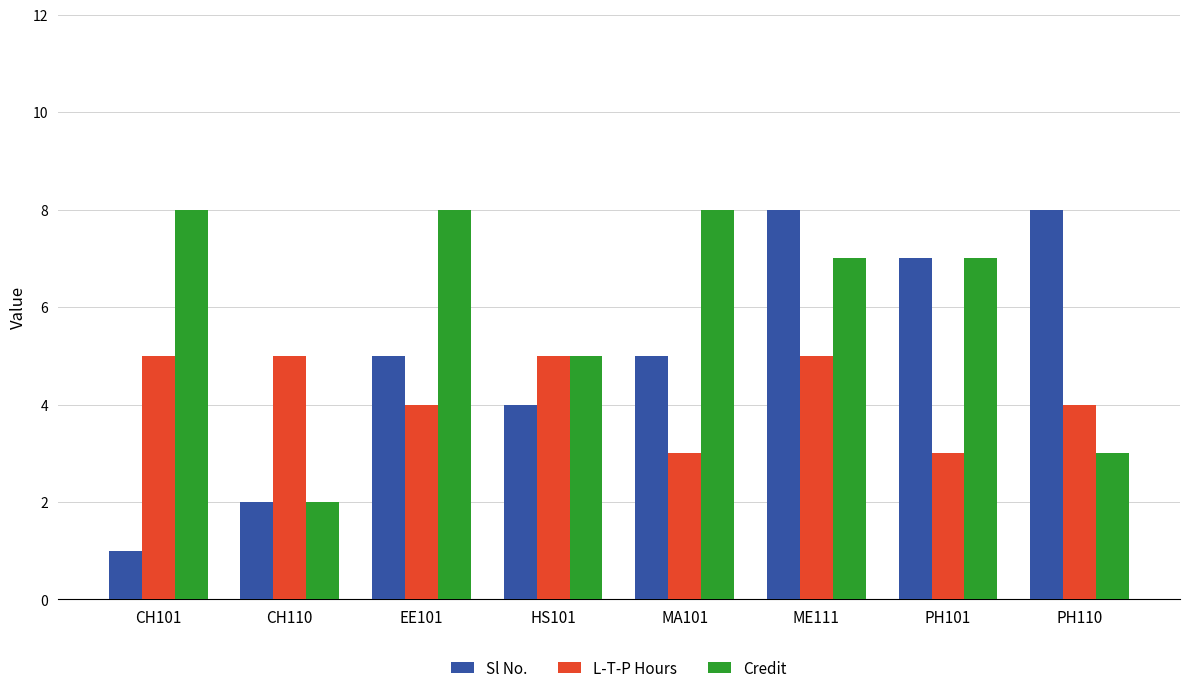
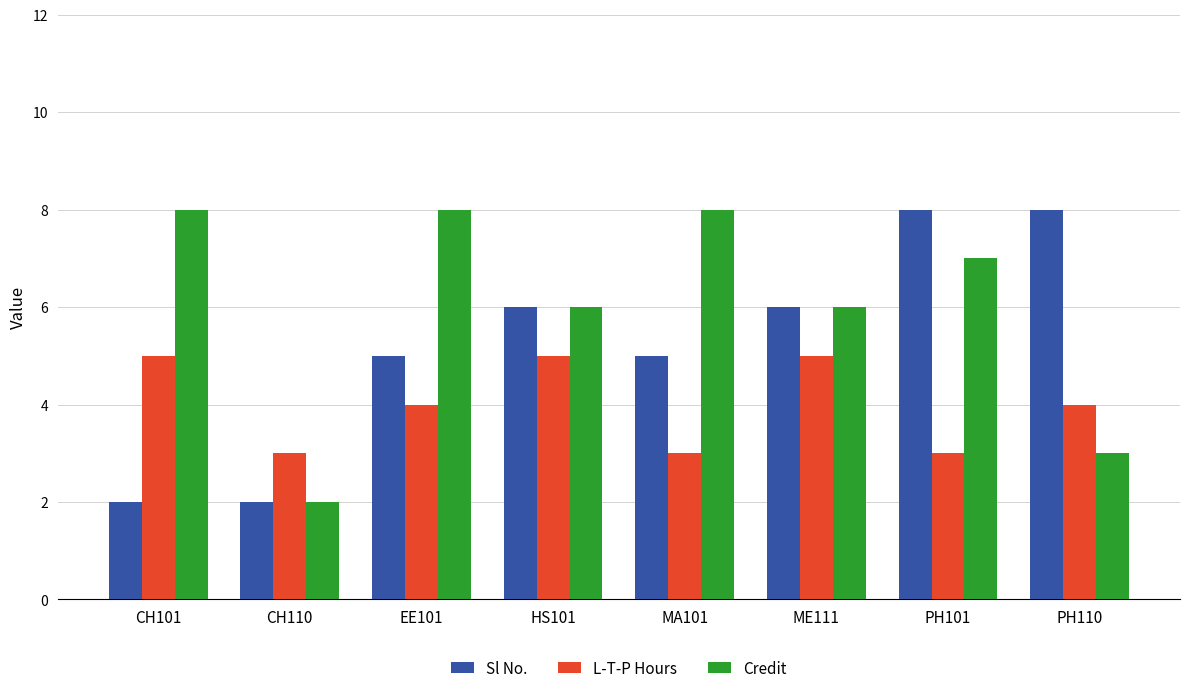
Sl No., CH101: 1 -> 2
L-T-P Hours, CH110: 5 -> 3
Sl No., HS101: 4 -> 6
Credit, HS101: 5 -> 6
Sl No., ME111: 8 -> 6
Credit, ME111: 7 -> 6
Sl No., PH101: 7 -> 8
